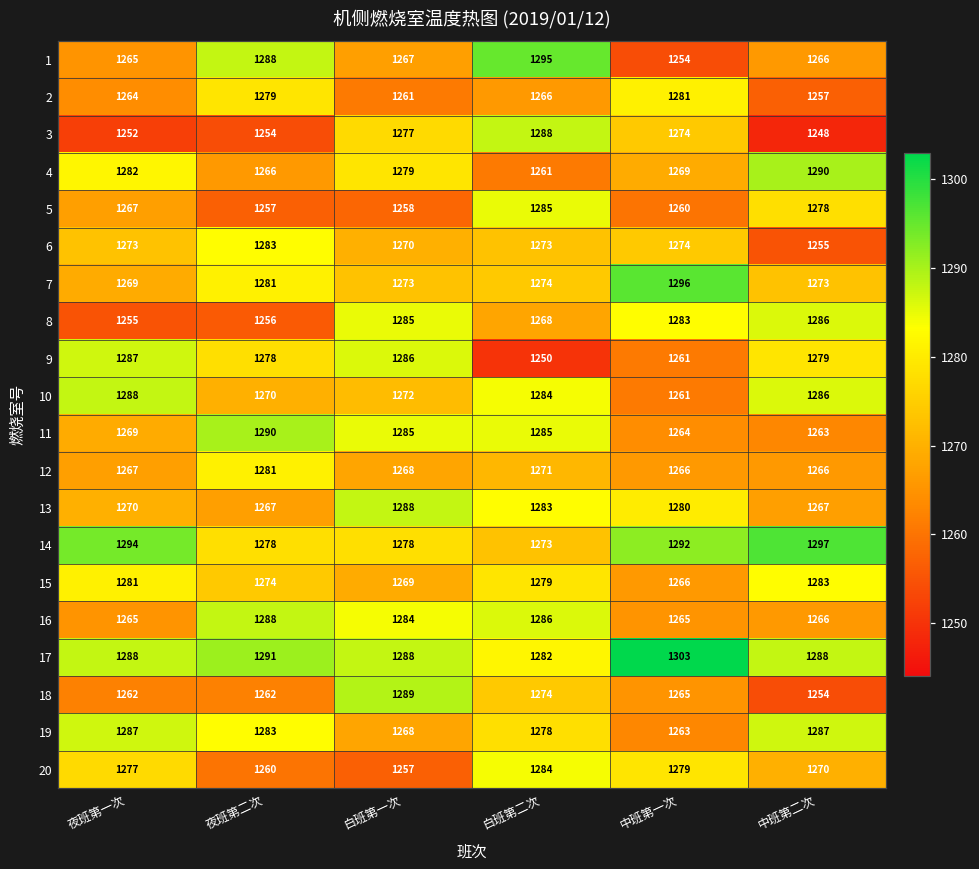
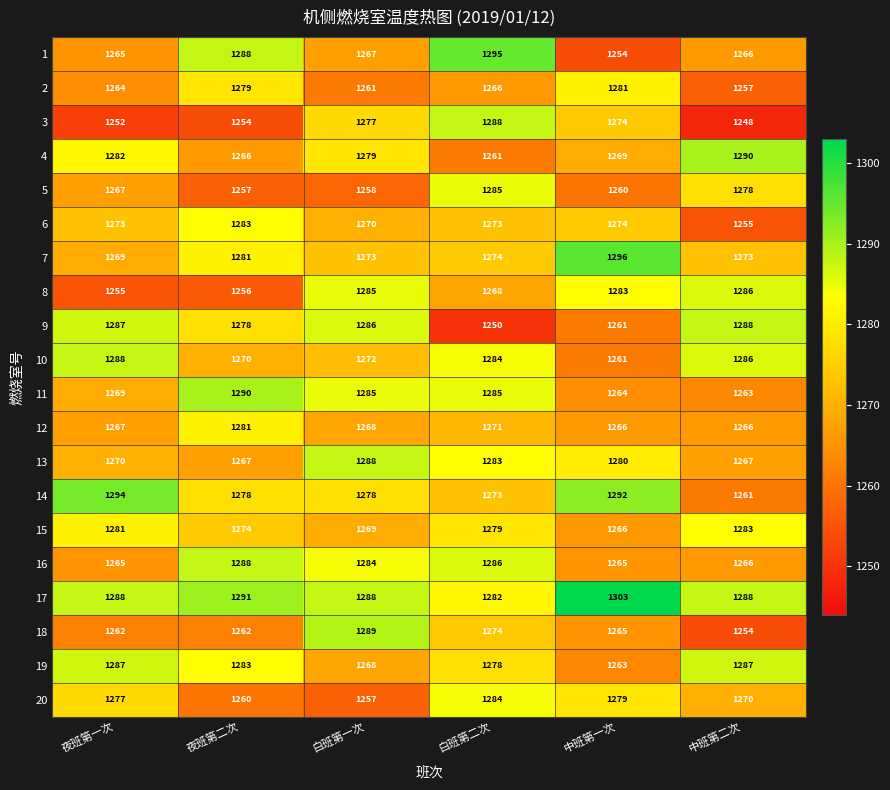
9, 中班第二次: 1279 -> 1288
14, 中班第二次: 1297 -> 1261
